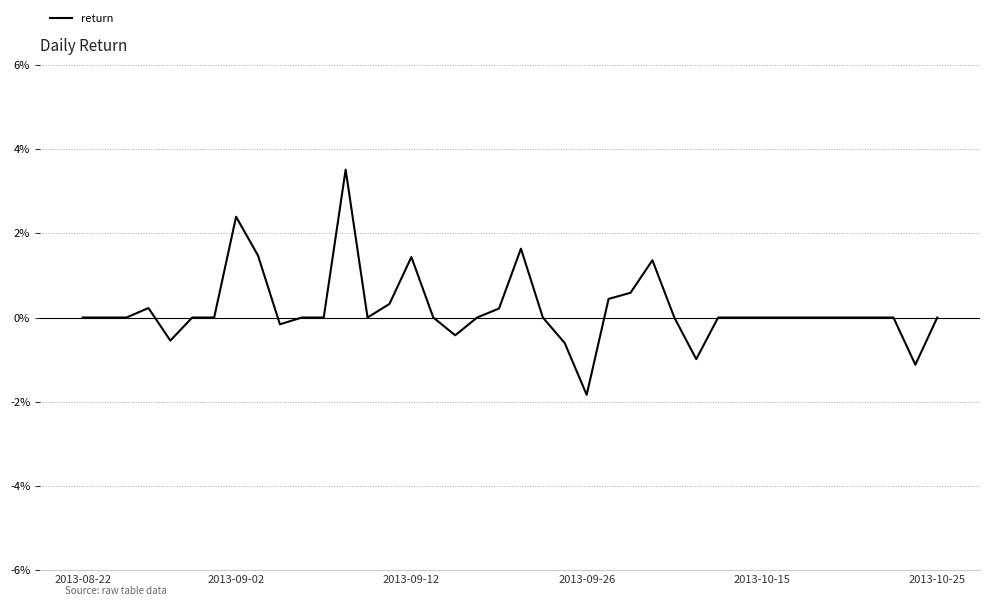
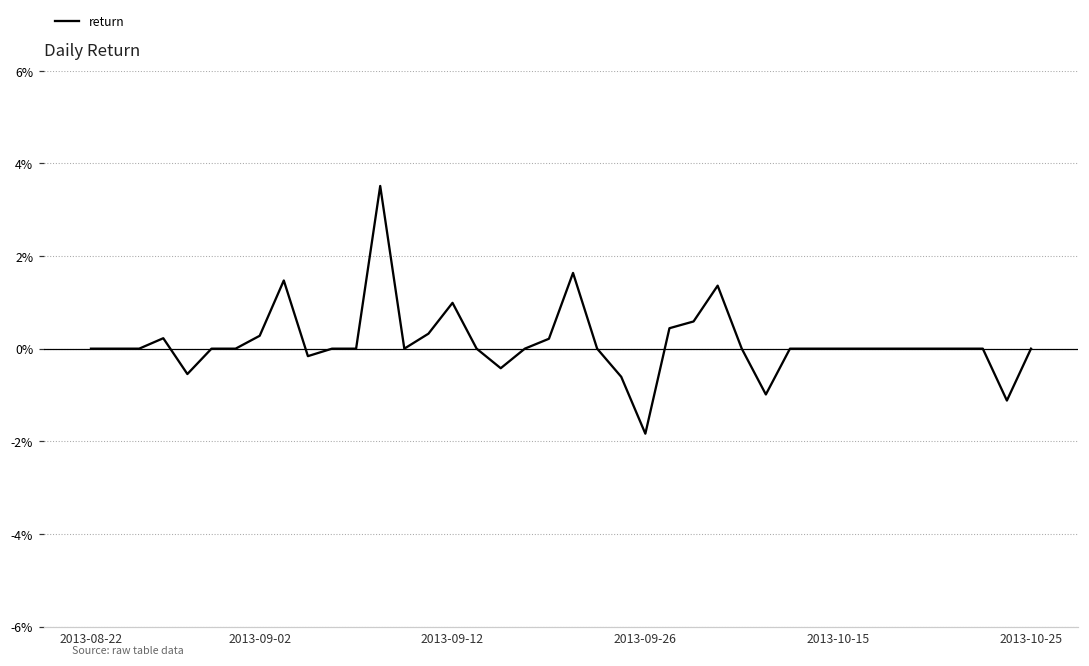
2013-09-02: 2.4% -> 0.3%
2013-09-12: 1.4% -> 1.0%
